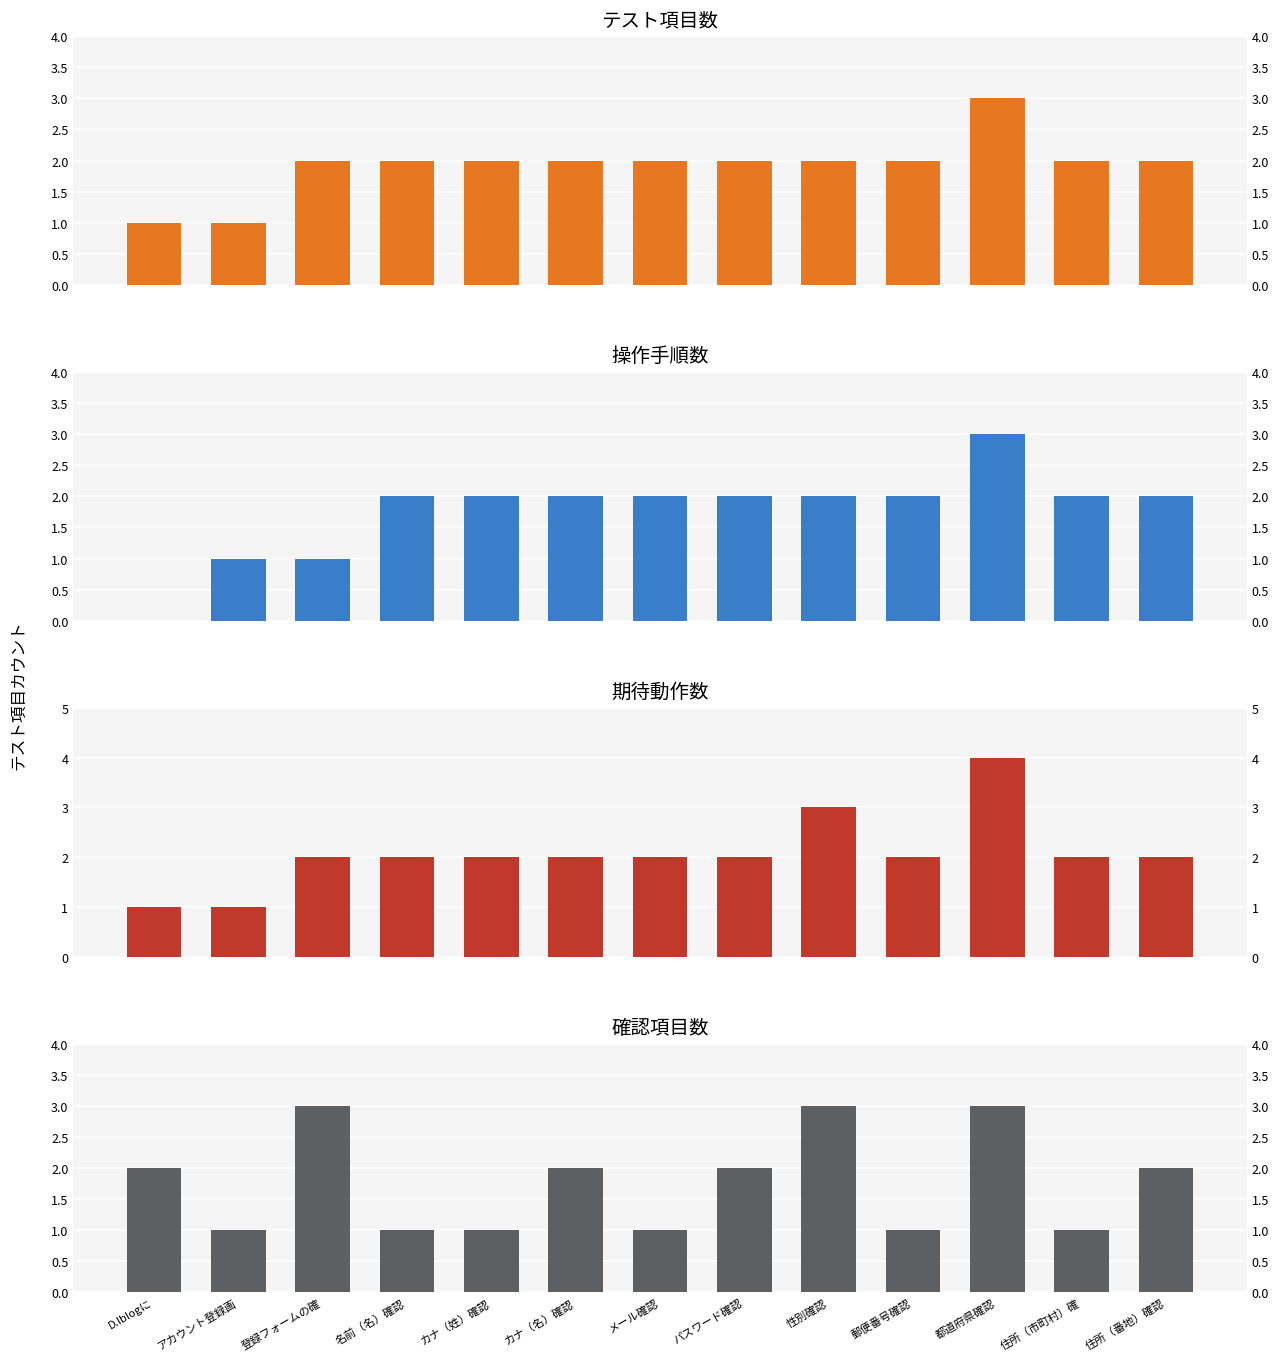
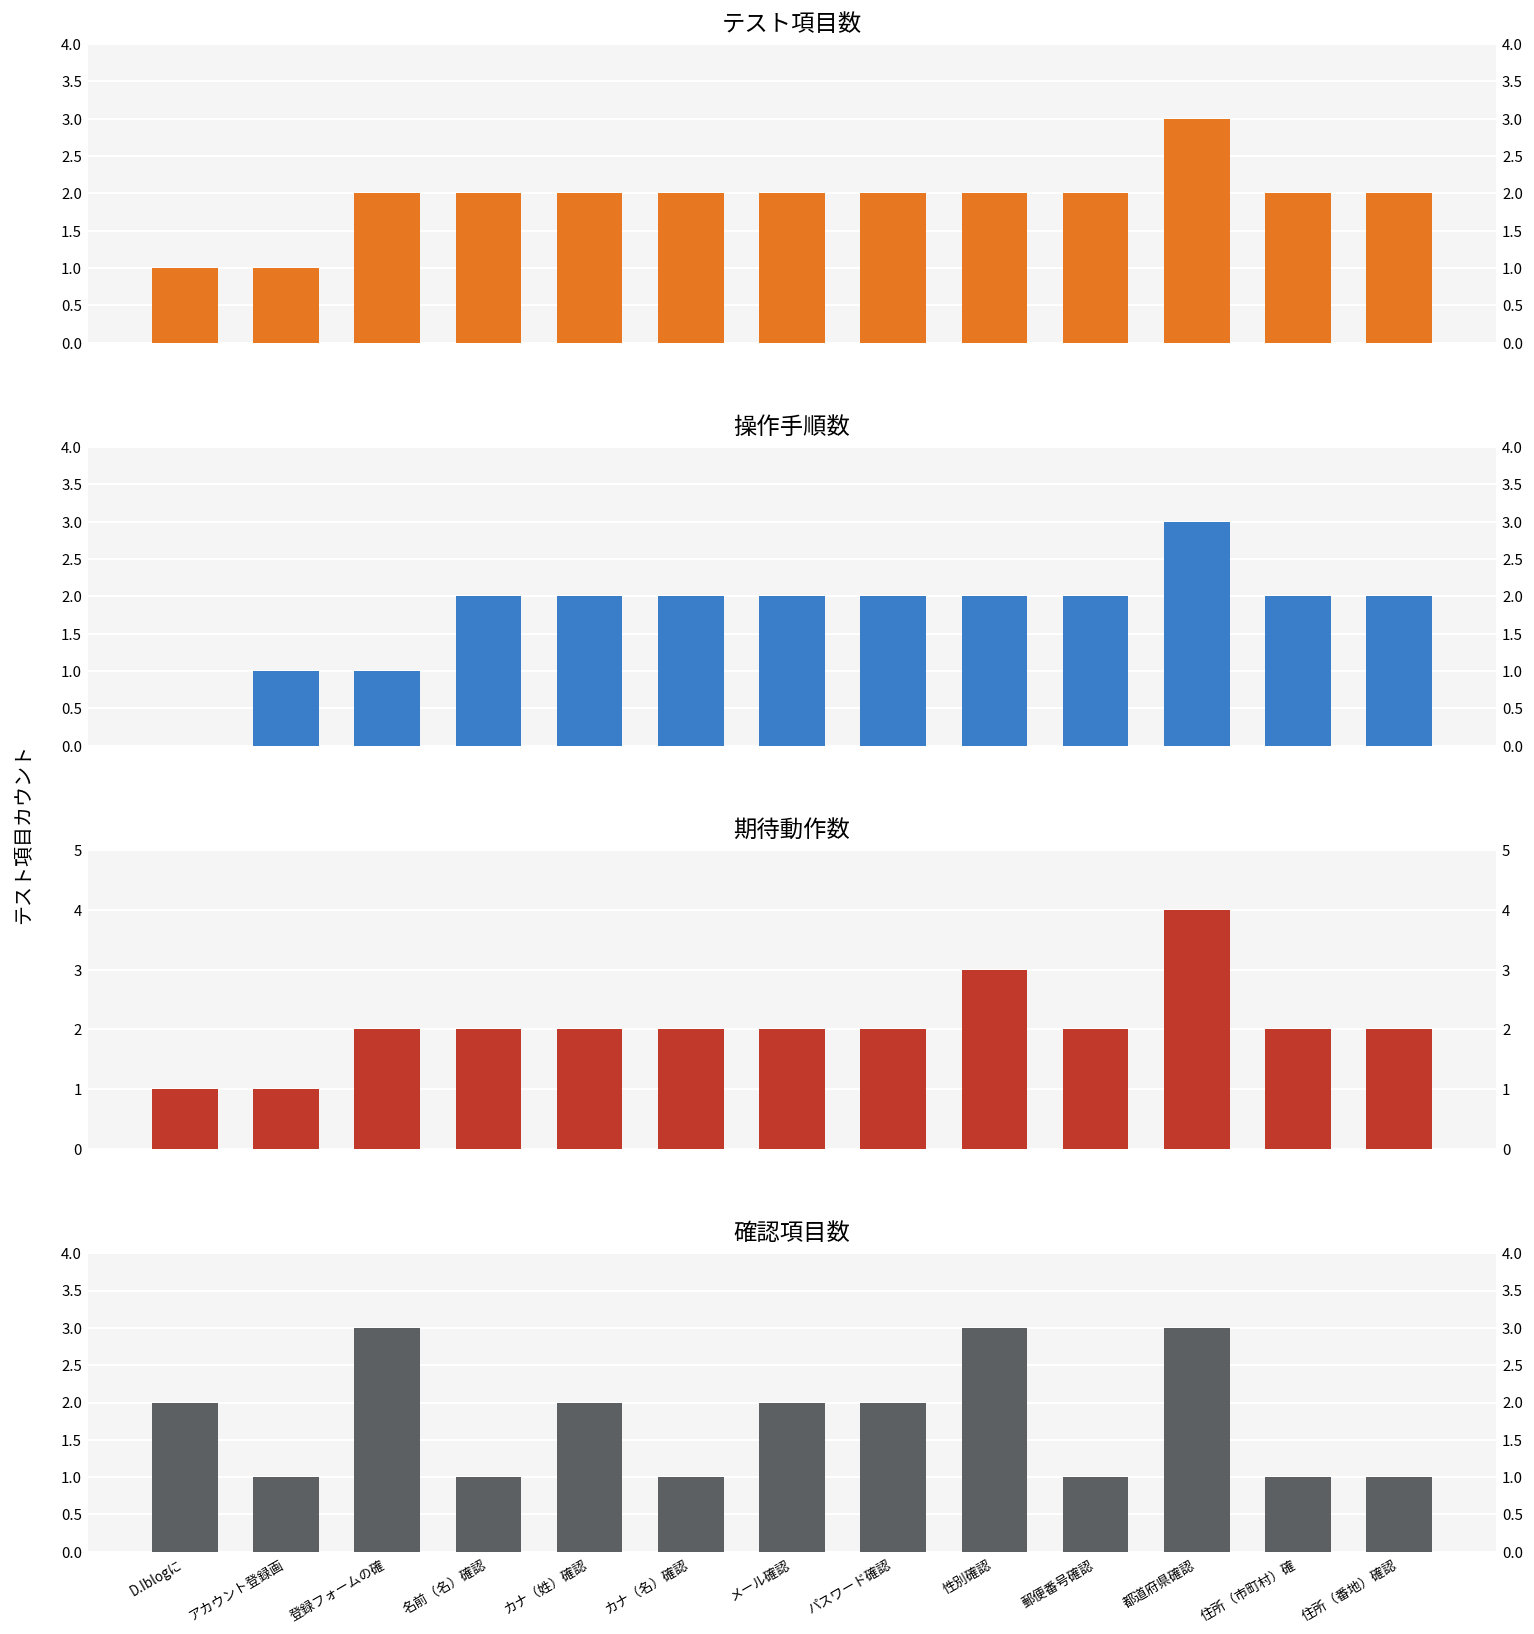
確認項目数, カナ（姓）確認: 1 -> 2
確認項目数, カナ（名）確認: 2 -> 1
確認項目数, メール確認: 1 -> 2
確認項目数, 住所（番地）確認: 2 -> 1
